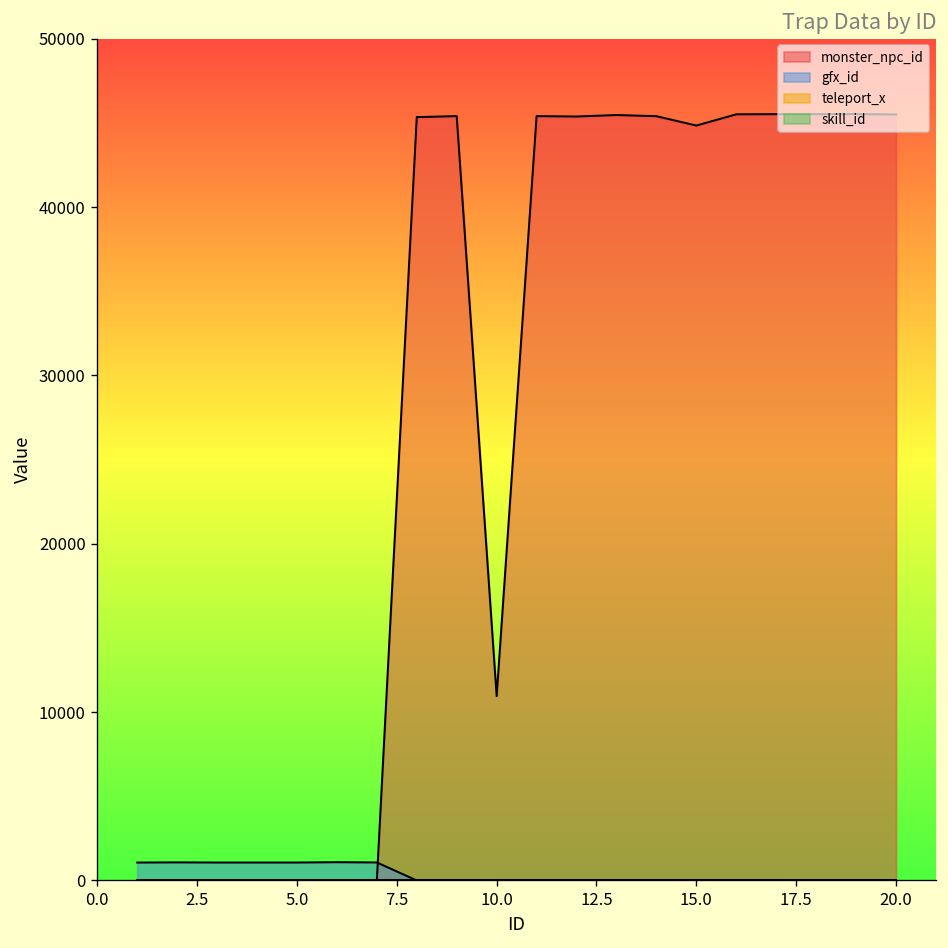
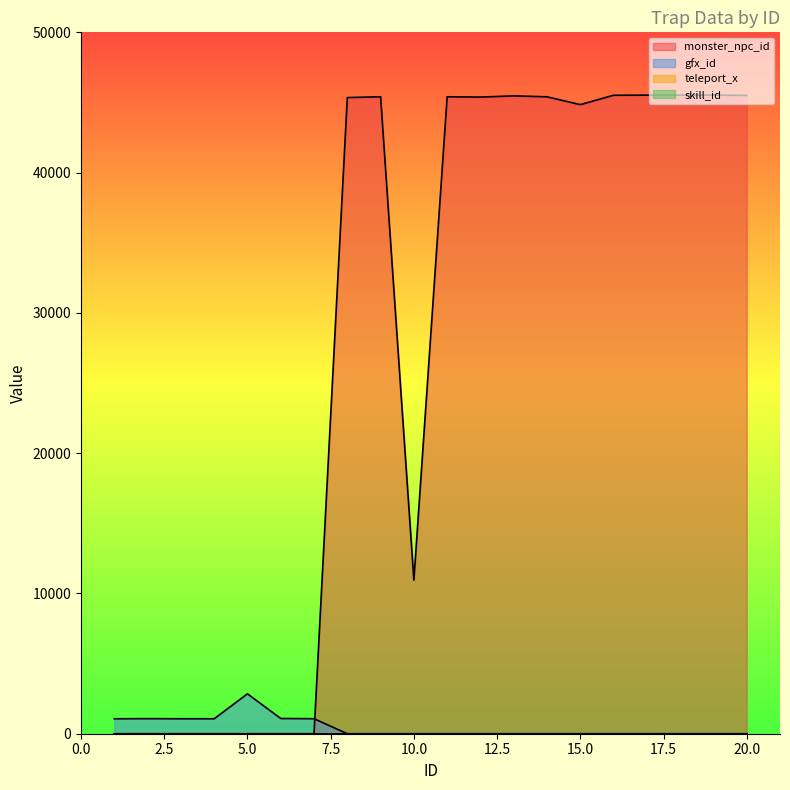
gfx_id, 5.0: 1100 -> 2800
